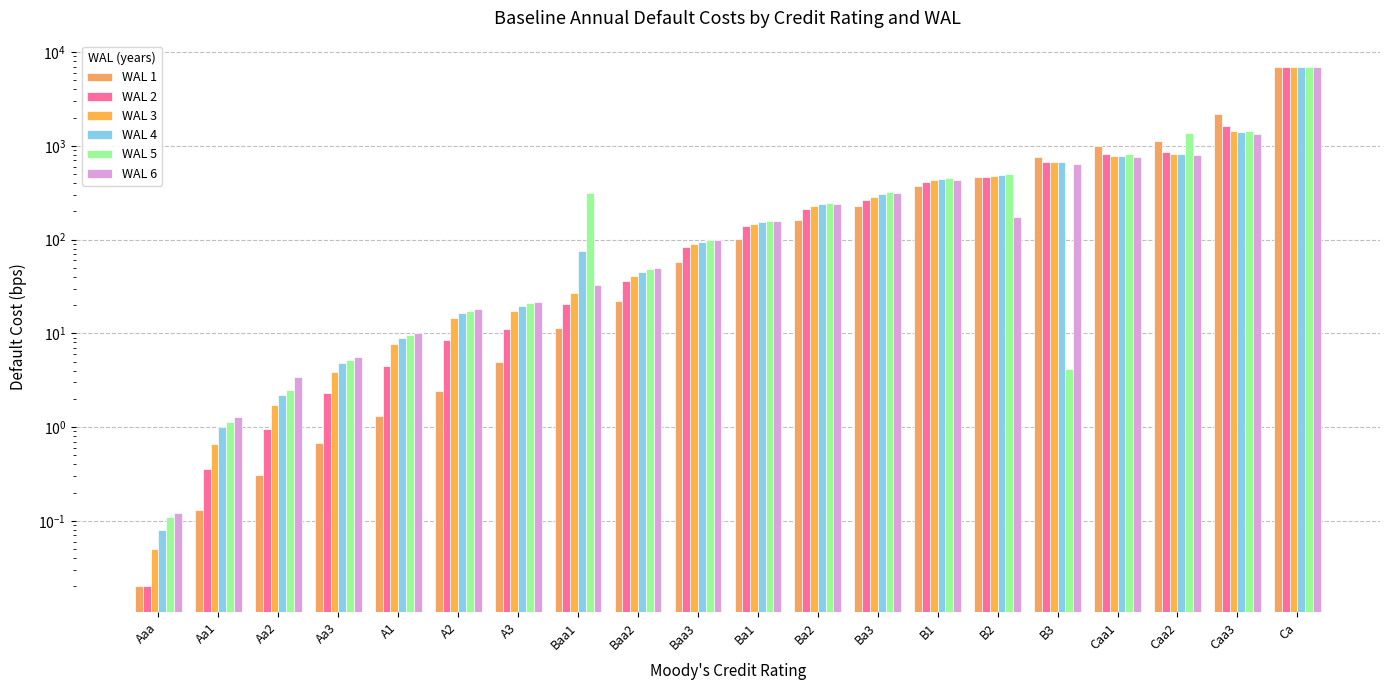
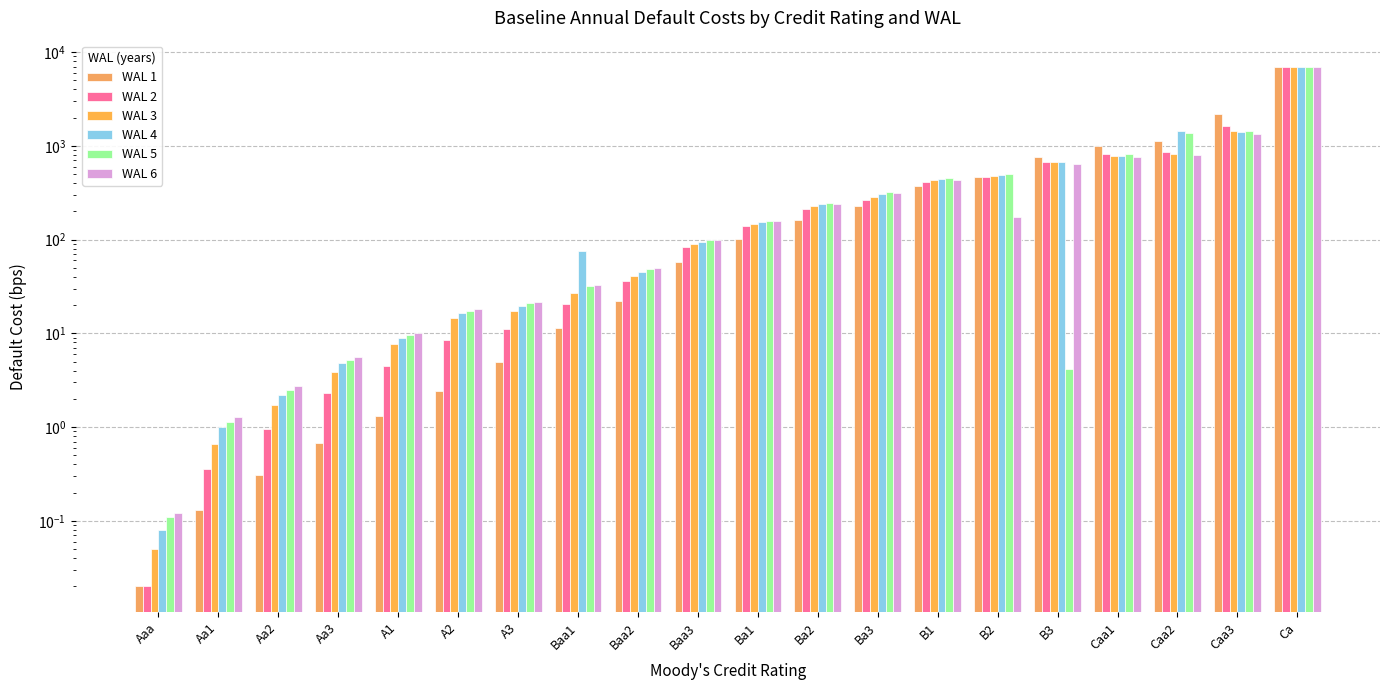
WAL 6, Aa2: 3.4 -> 2.7
WAL 5, Baa1: 310 -> 32
WAL 4, Caa2: 800 -> 1400
